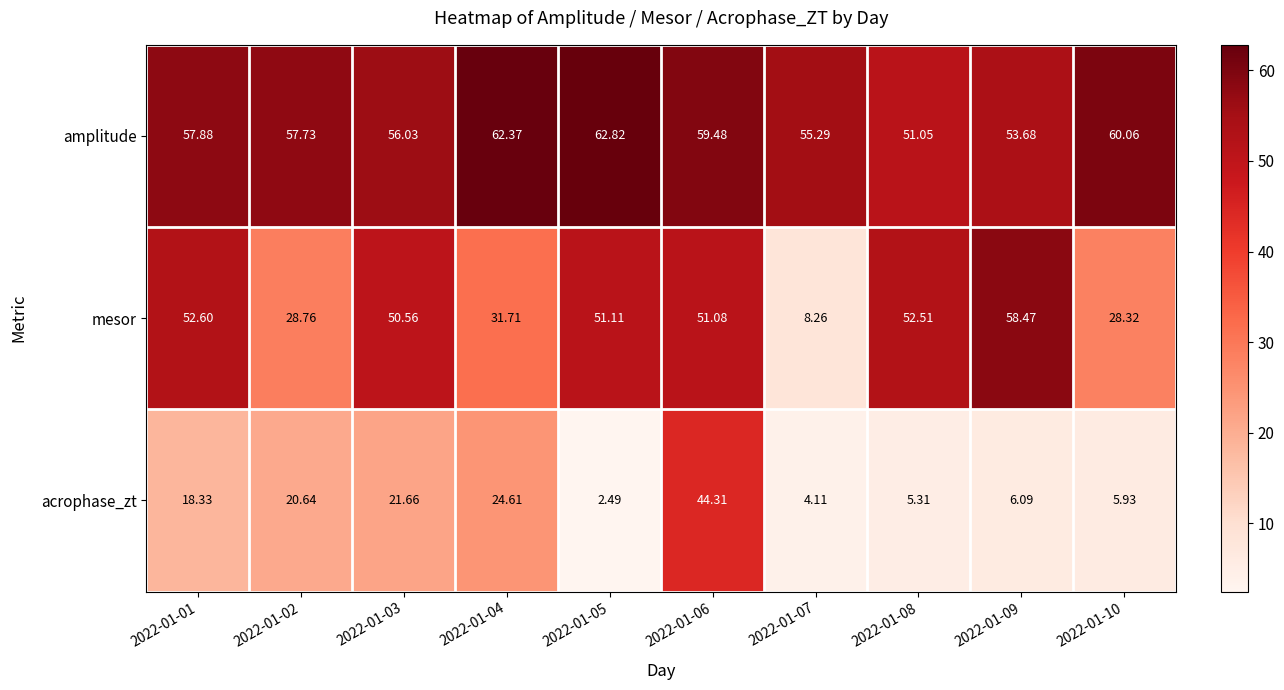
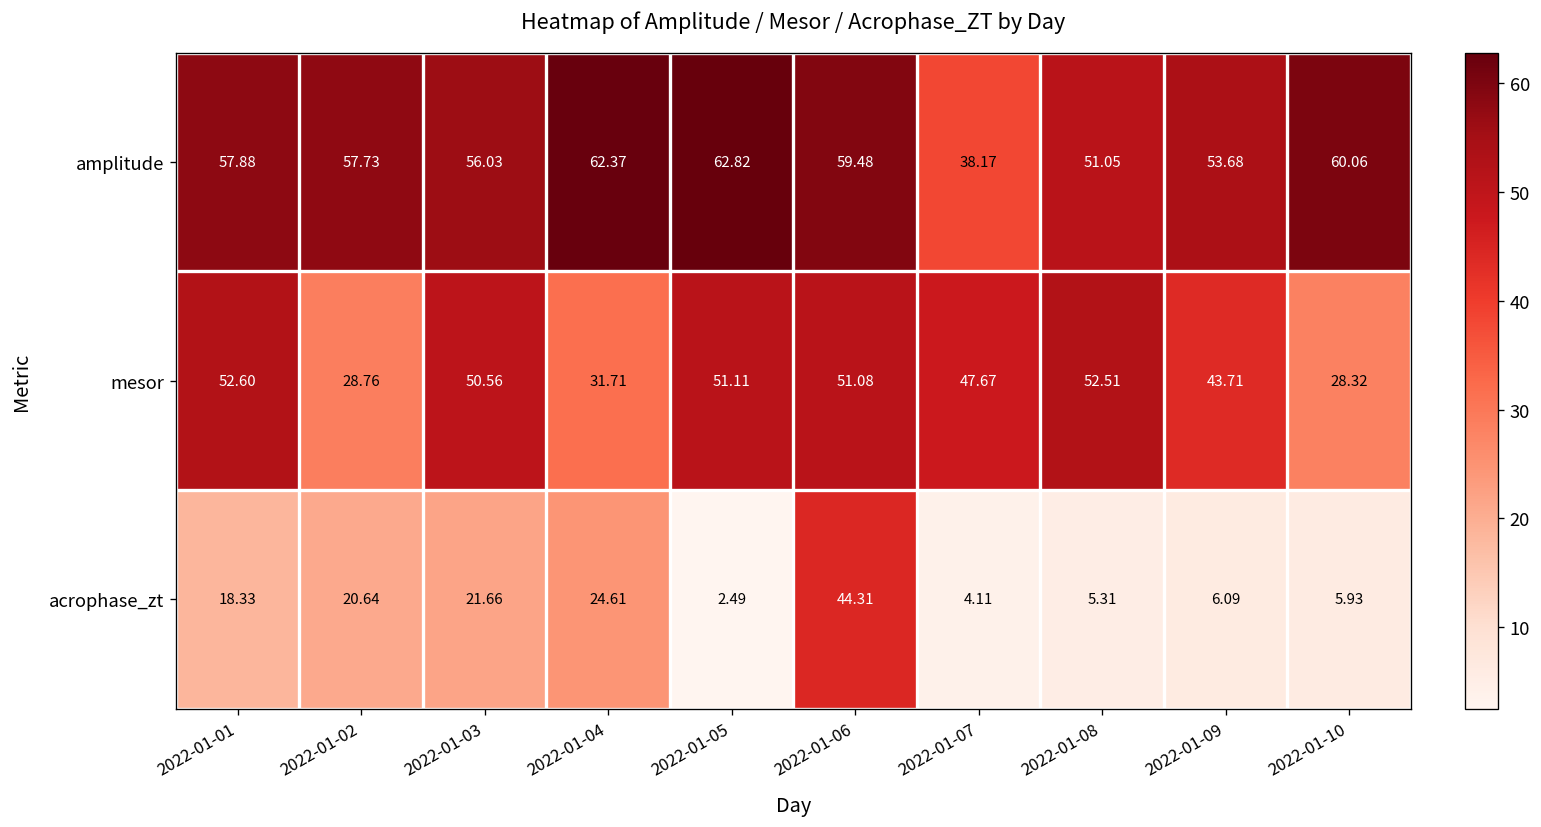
amplitude, 2022-01-07: 55.29 -> 38.17
mesor, 2022-01-07: 8.26 -> 47.67
mesor, 2022-01-09: 58.47 -> 43.71
